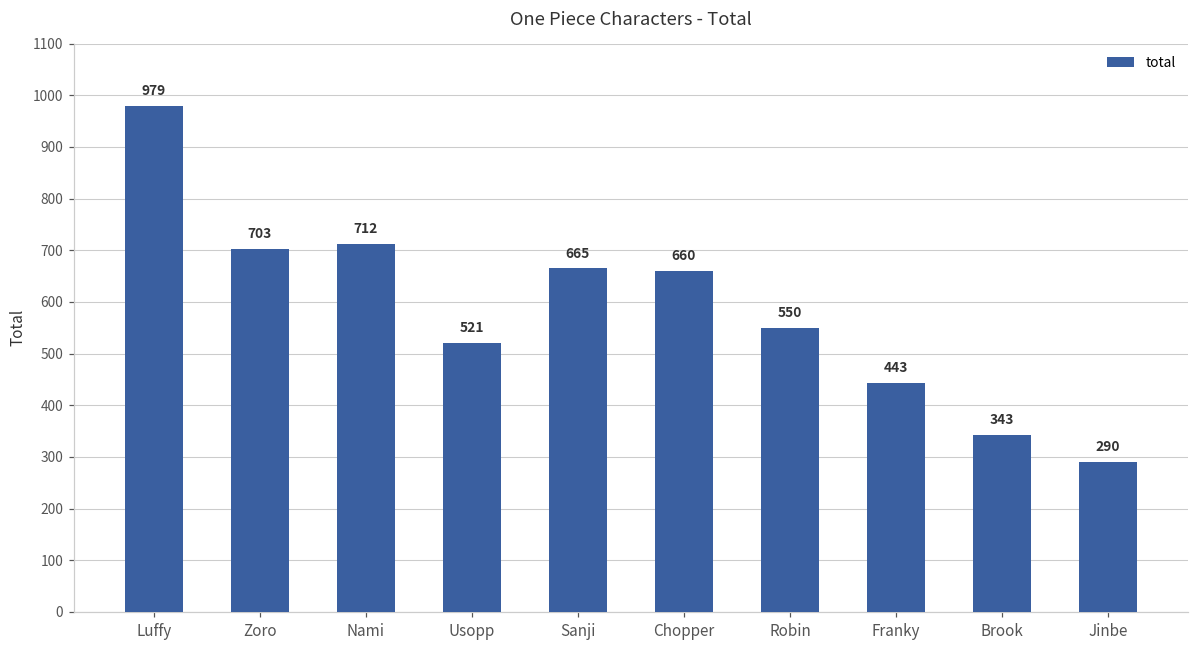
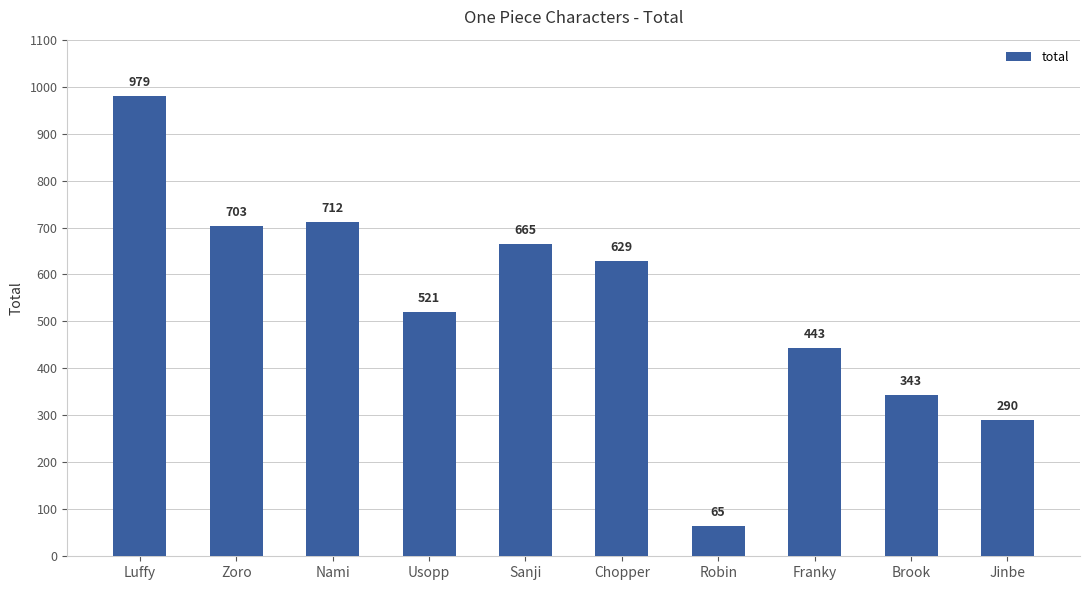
Chopper: 660 -> 629
Robin: 550 -> 65
